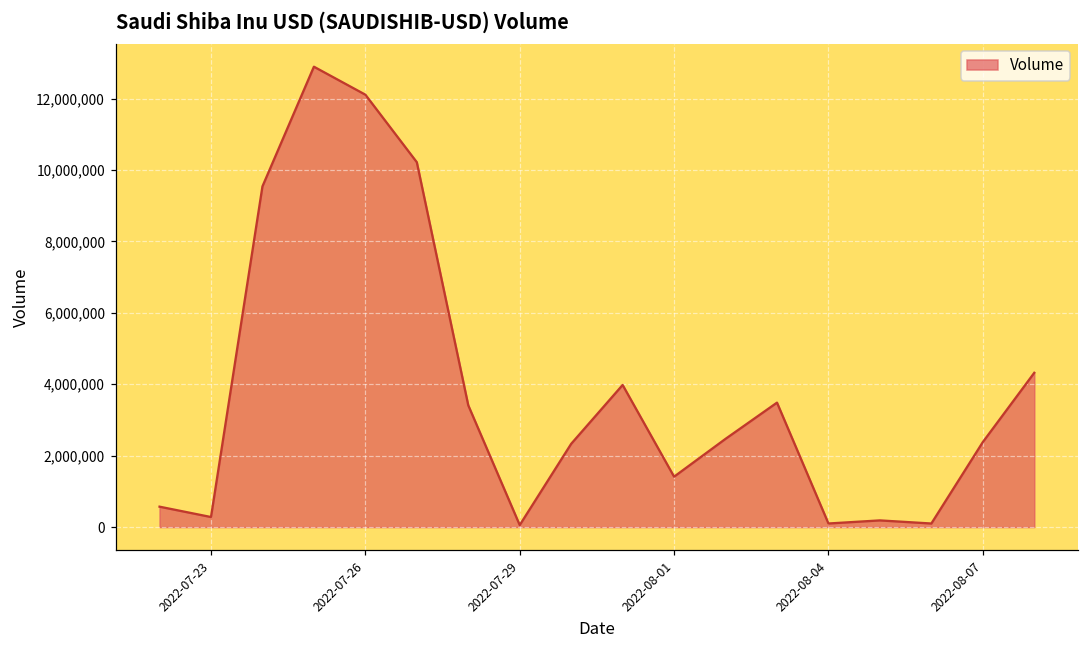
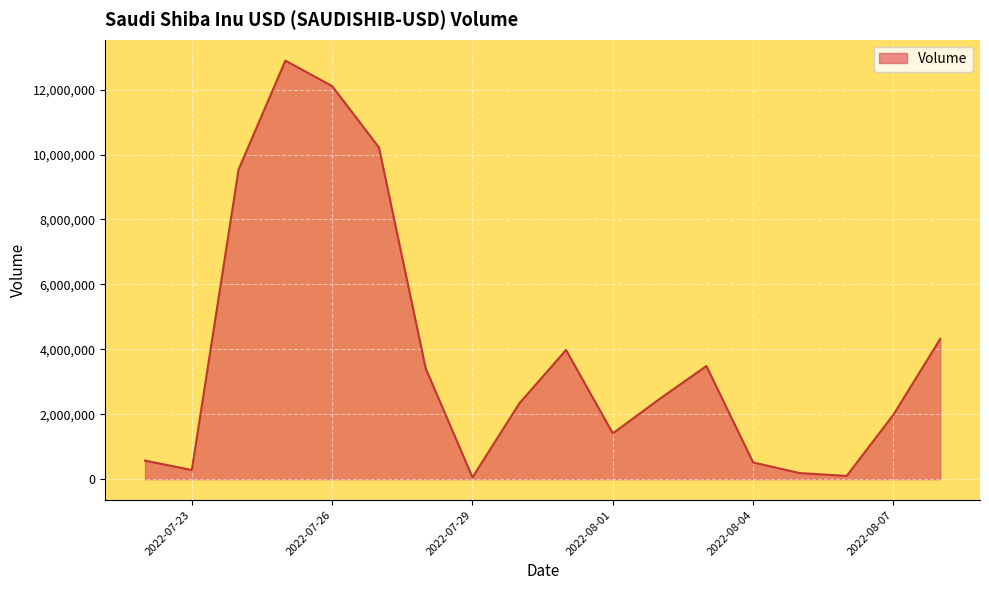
2022-08-04: 100,000 -> 500,000
2022-08-07: 2,400,000 -> 2,000,000
